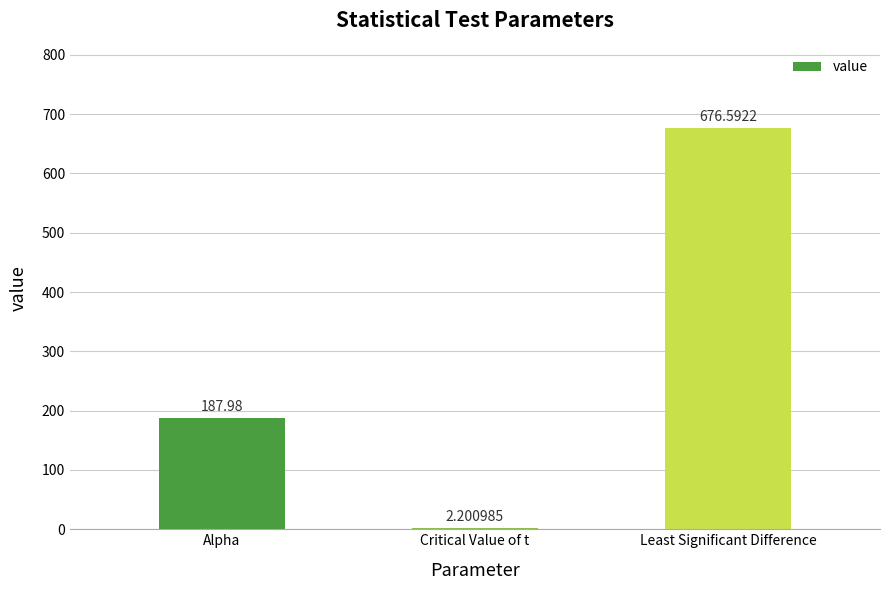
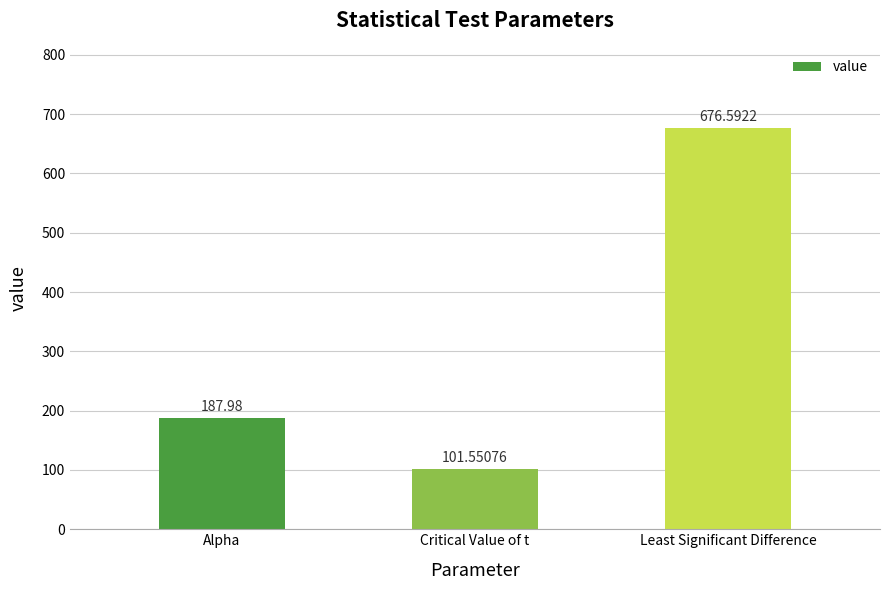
Critical Value of t: 2.200985 -> 101.55076
